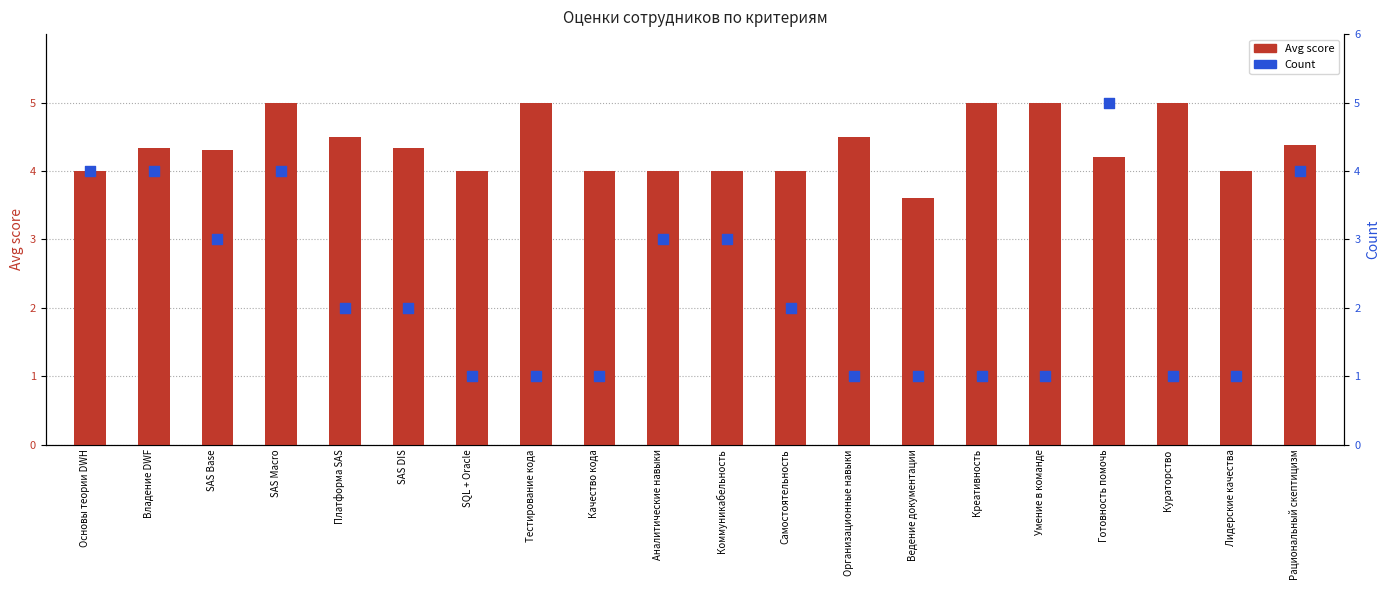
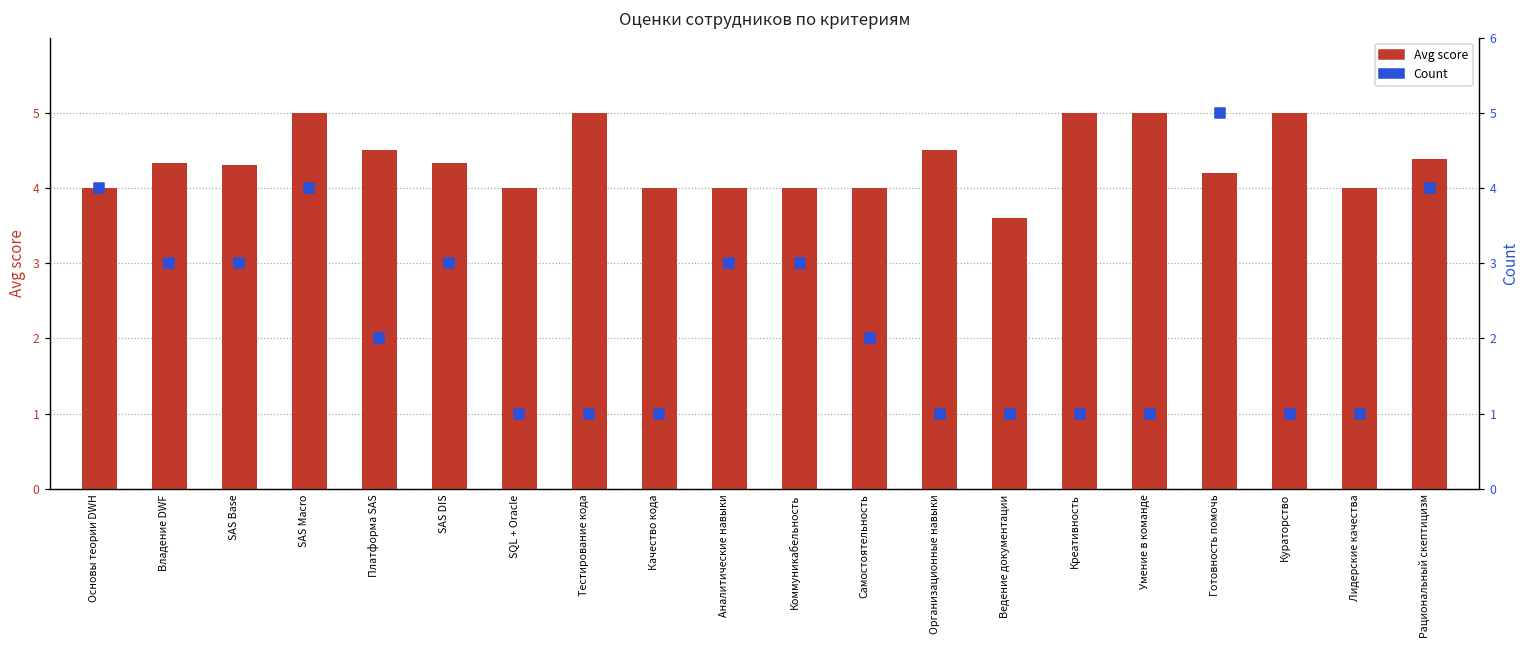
Count, Владение DWF: 4 -> 3
Count, SAS DIS: 2 -> 3
